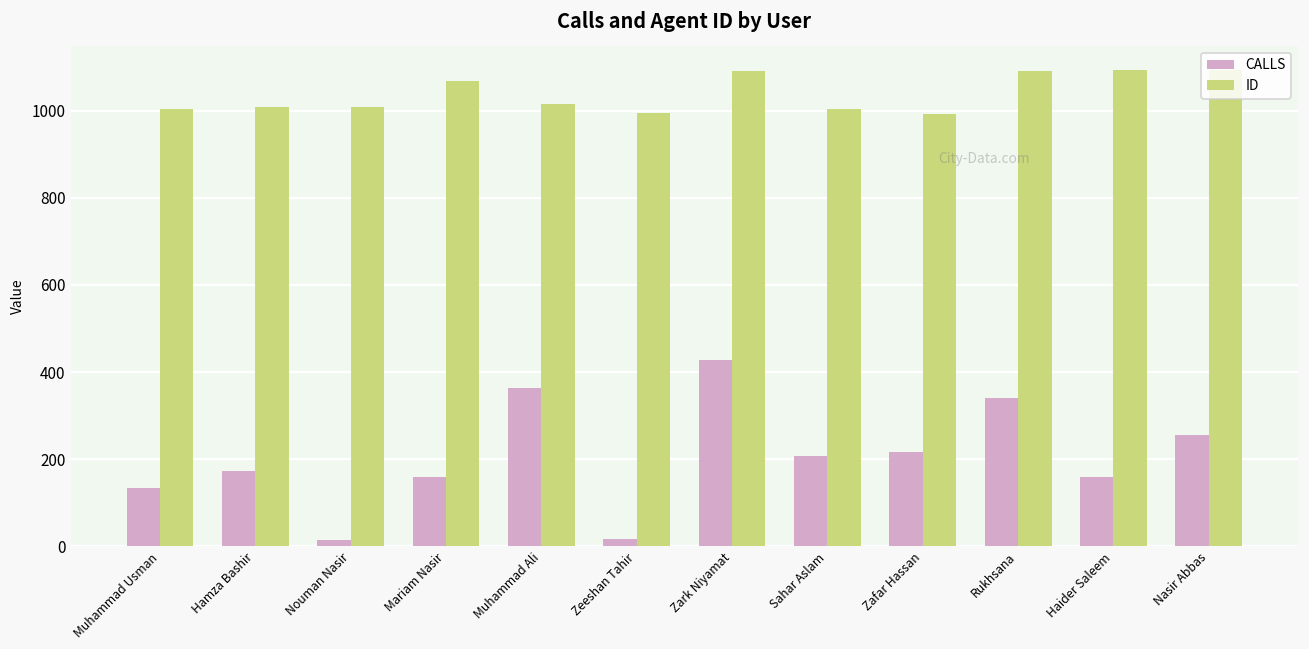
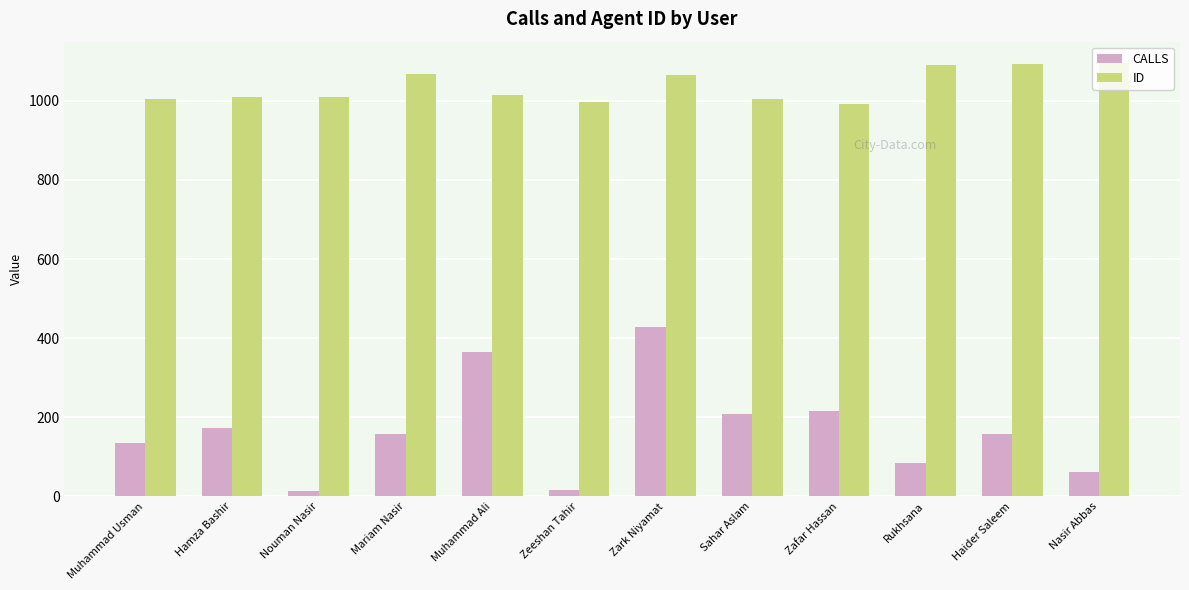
ID, Zark Niyamat: 1090 -> 1070
CALLS, Rukhsana: 340 -> 80
CALLS, Nasir Abbas: 260 -> 60
